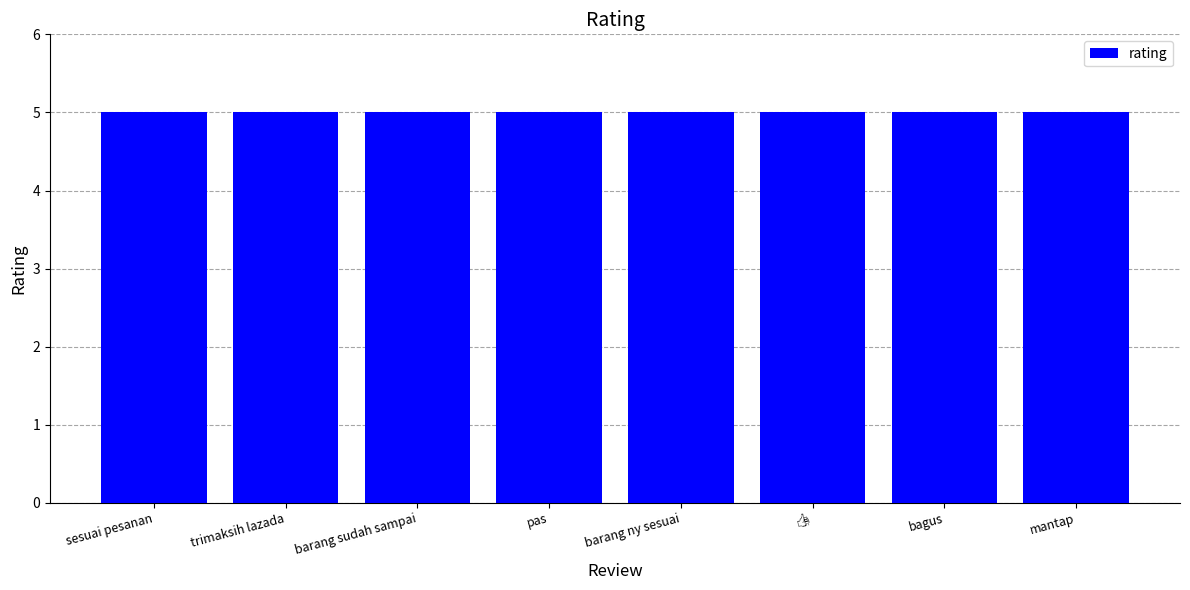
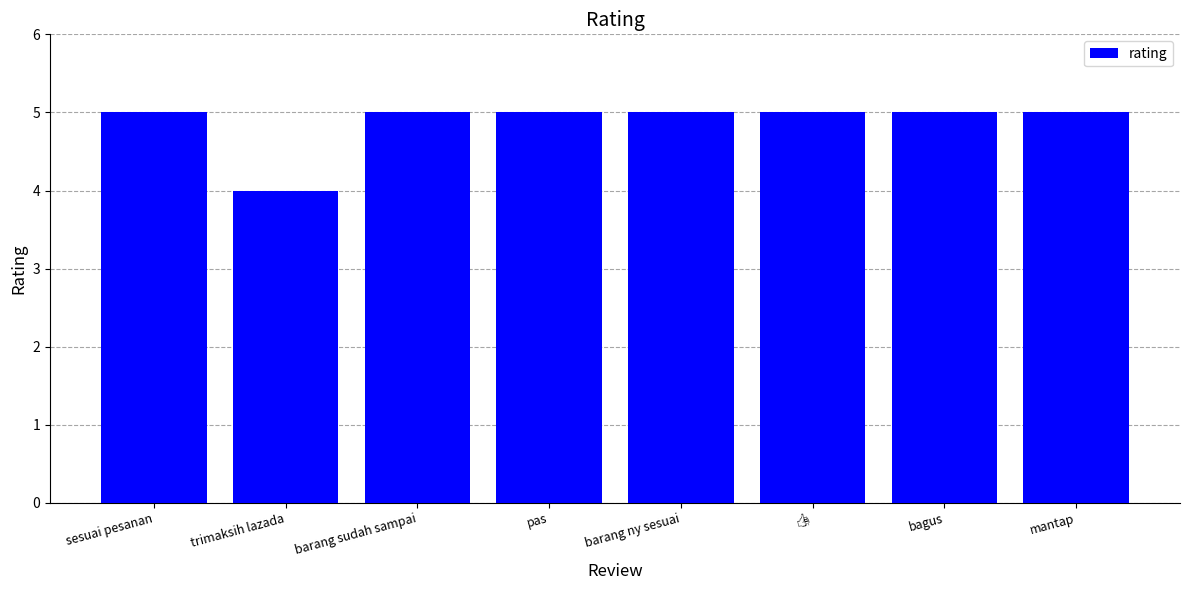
trimaksih lazada: 5 -> 4
